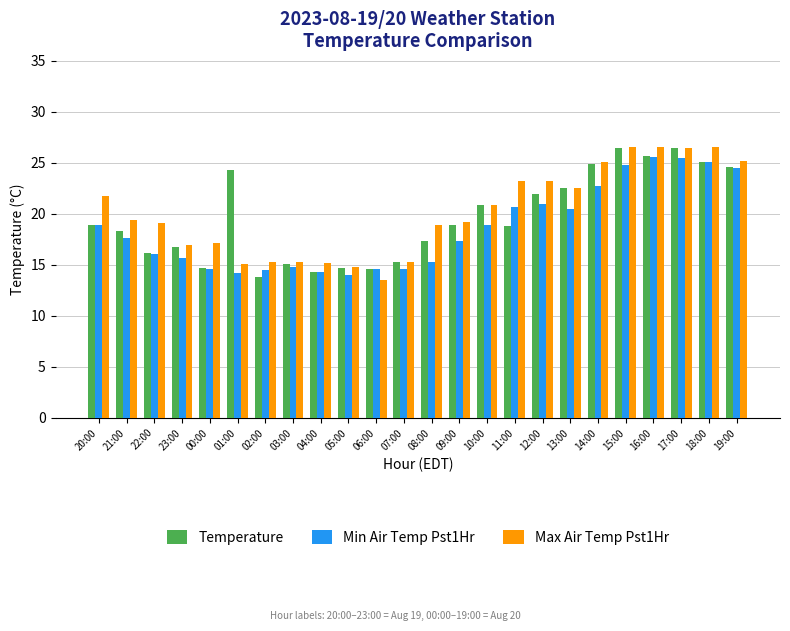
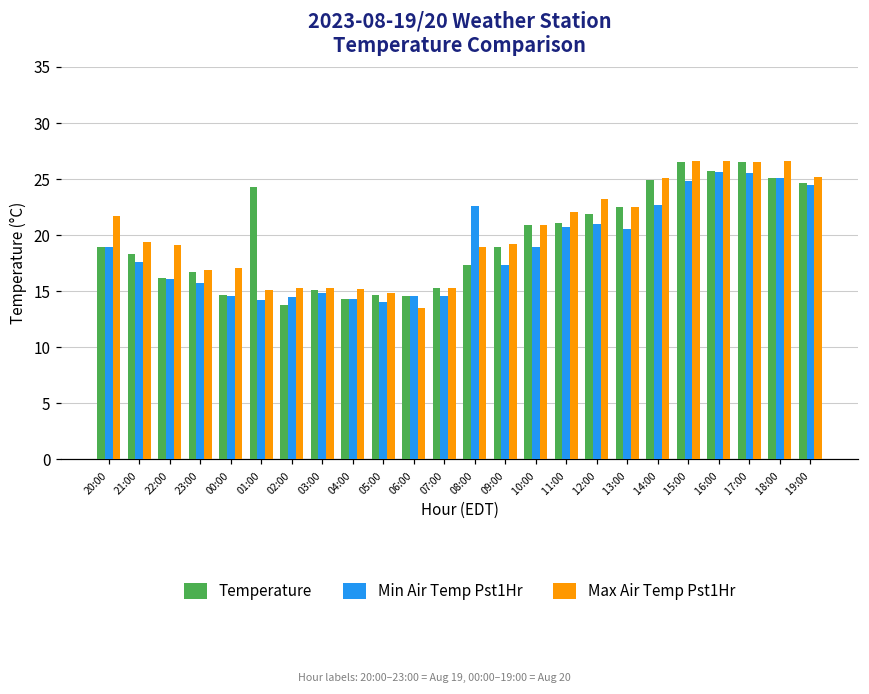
Min Air Temp Pst1Hr, 08:00: 15.3 -> 22.6
Temperature, 11:00: 18.8 -> 21.1
Max Air Temp Pst1Hr, 11:00: 23.2 -> 22.1
